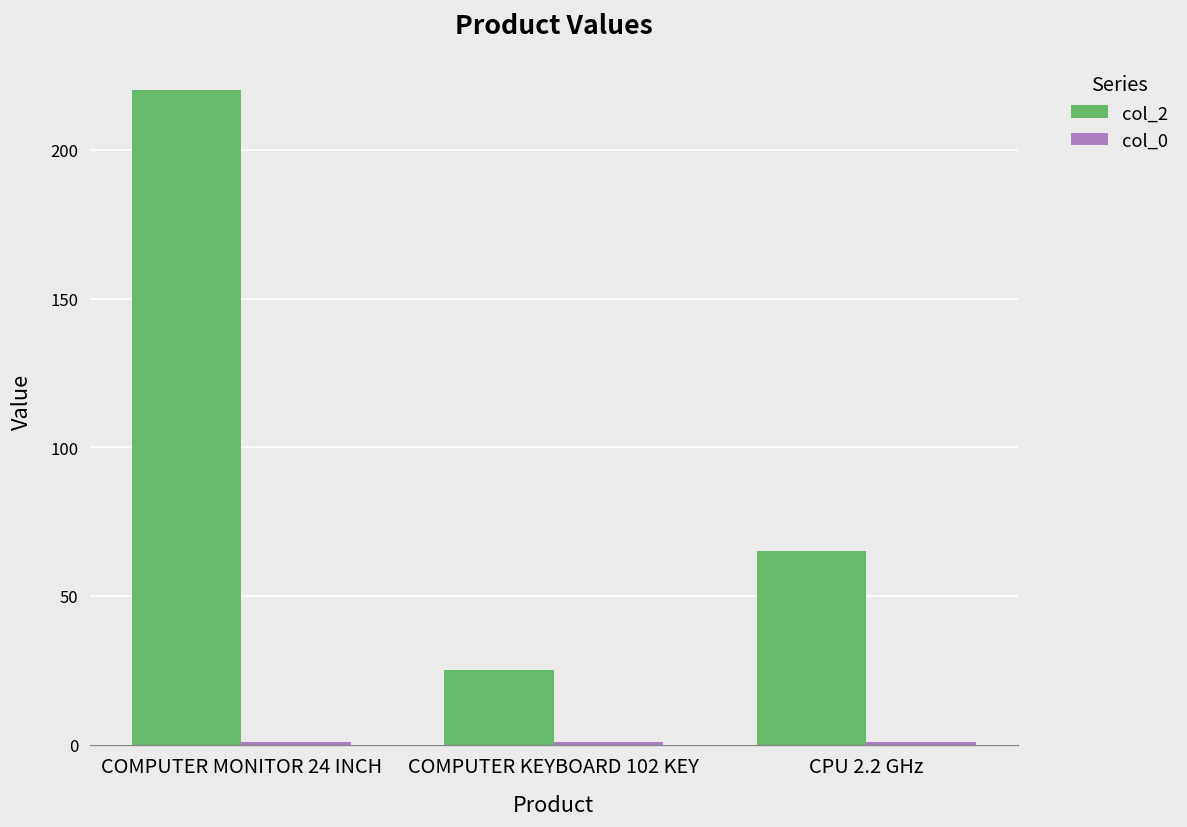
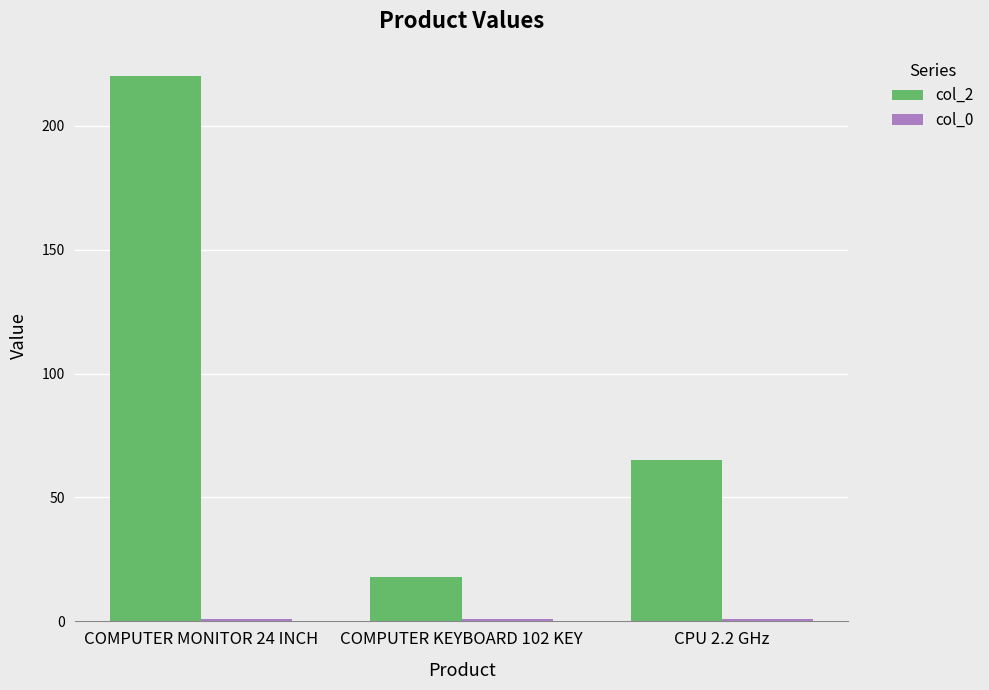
col_2, COMPUTER KEYBOARD 102 KEY: 25 -> 18
